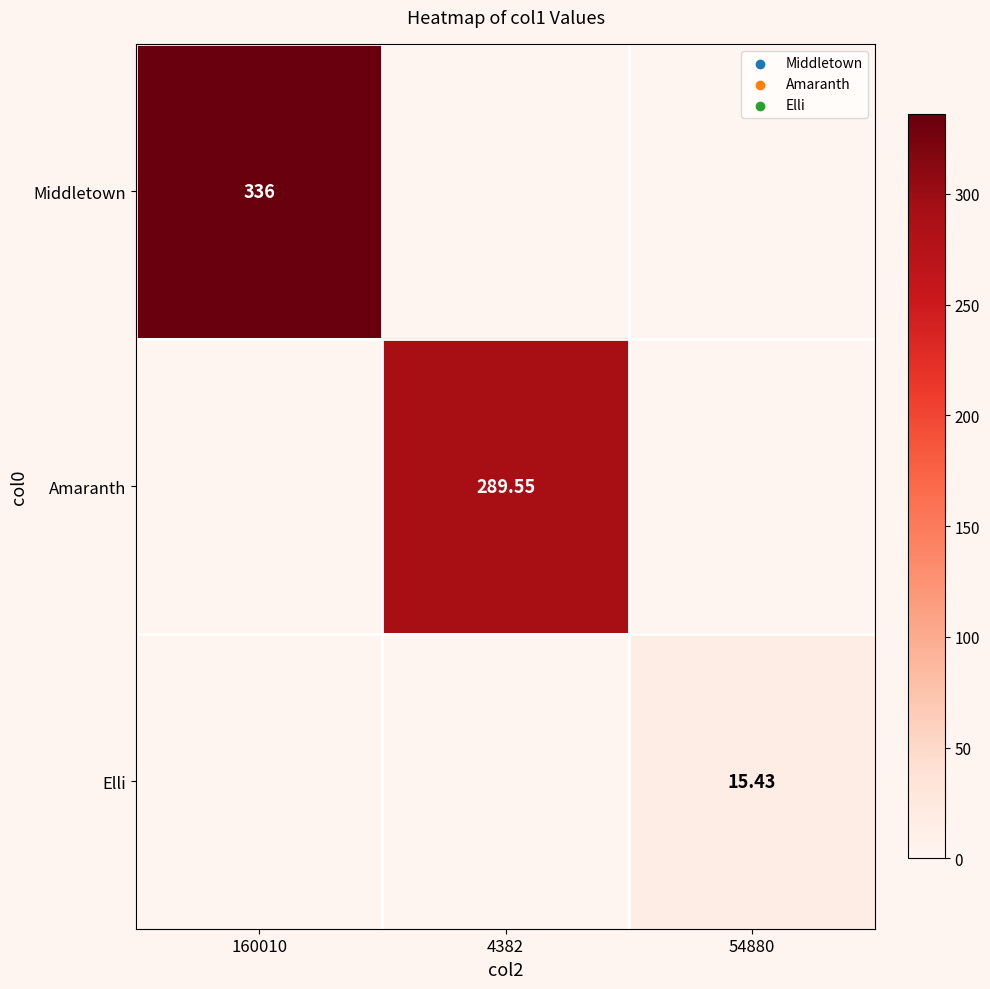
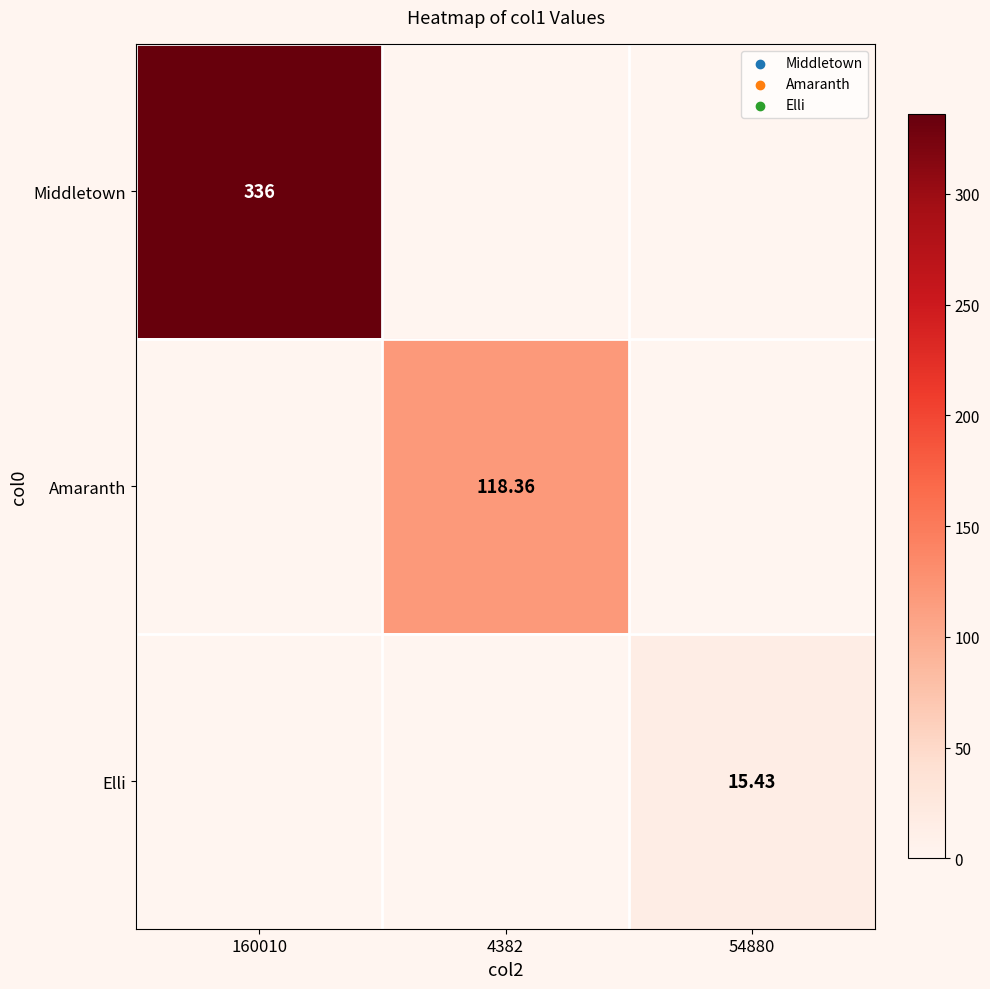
Amaranth, 4382: 289.55 -> 118.36
